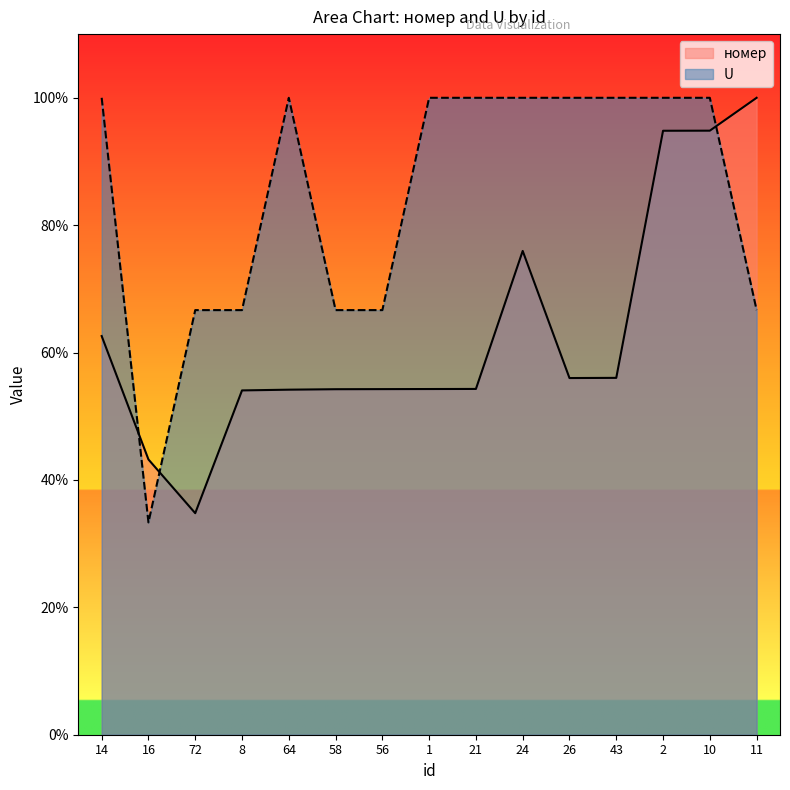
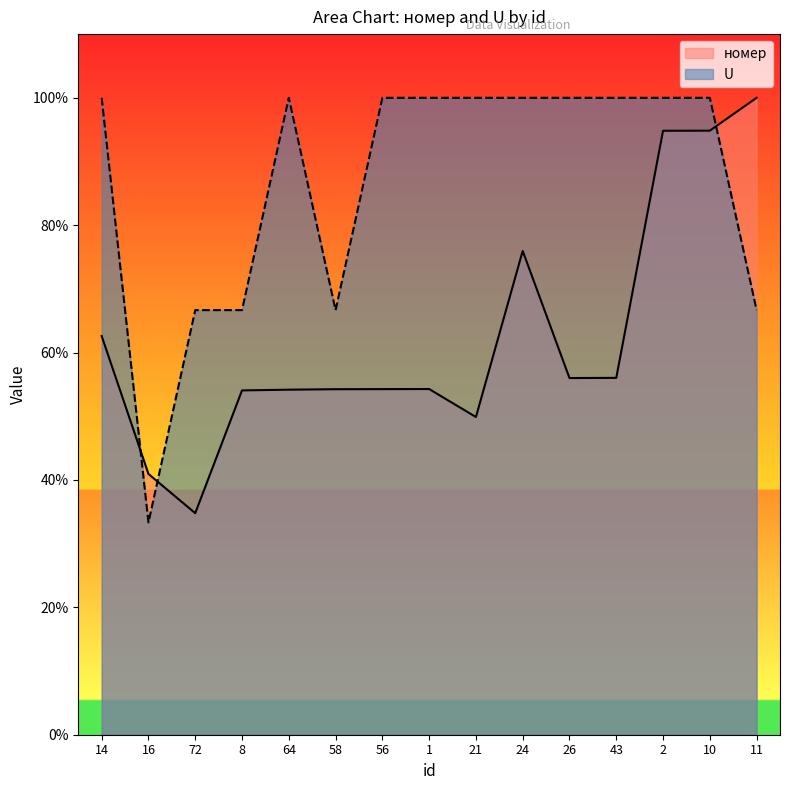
номер, 16: 43% -> 41%
U, 56: 67% -> 100%
номер, 21: 54% -> 50%
